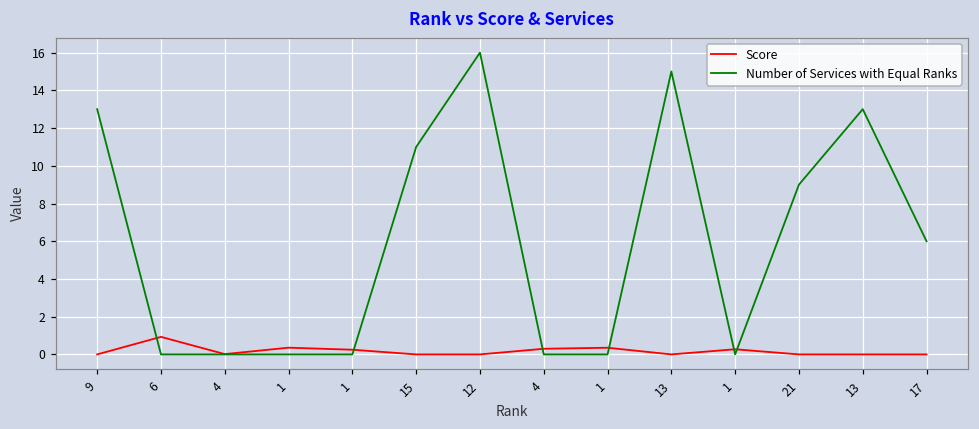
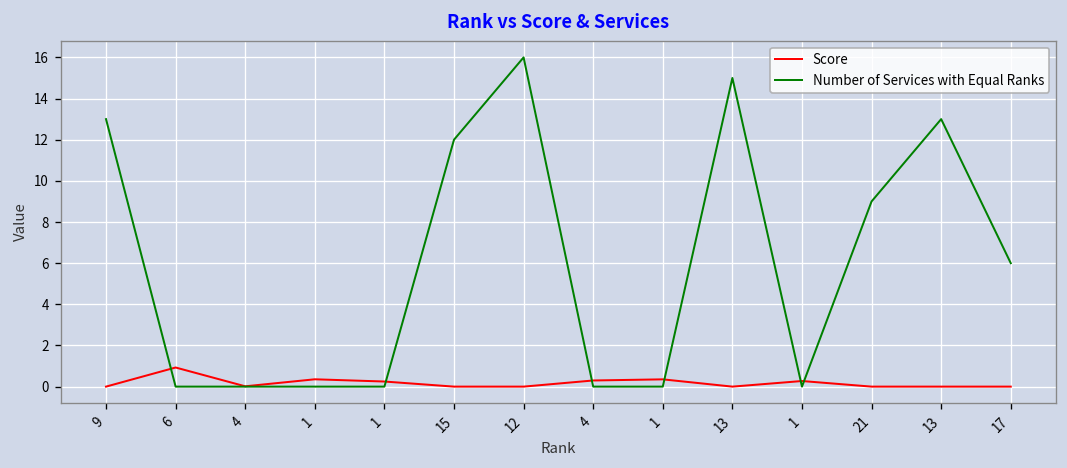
Number of Services with Equal Ranks, 15: 11 -> 12
